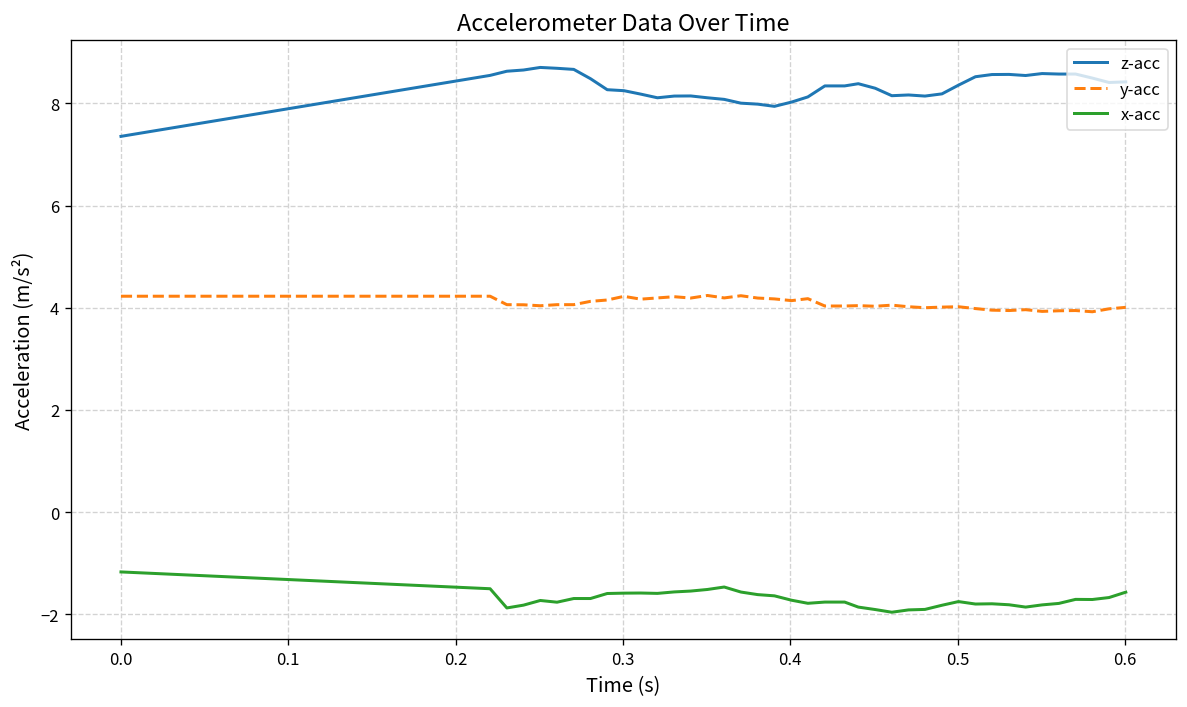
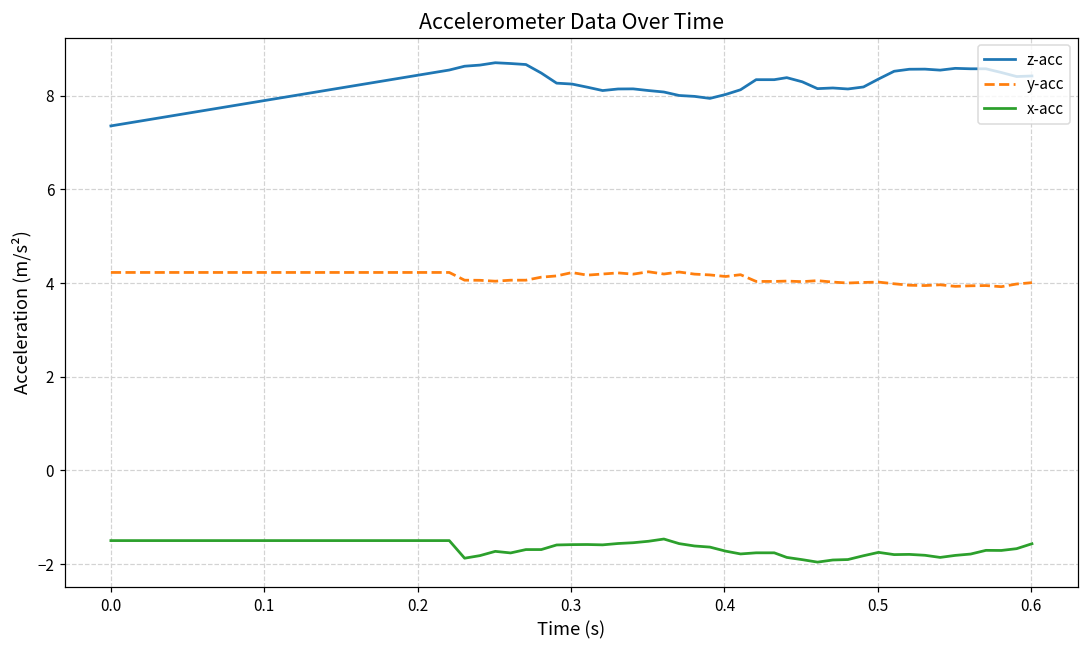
x-acc, 0.0: -1.2 -> -1.5
